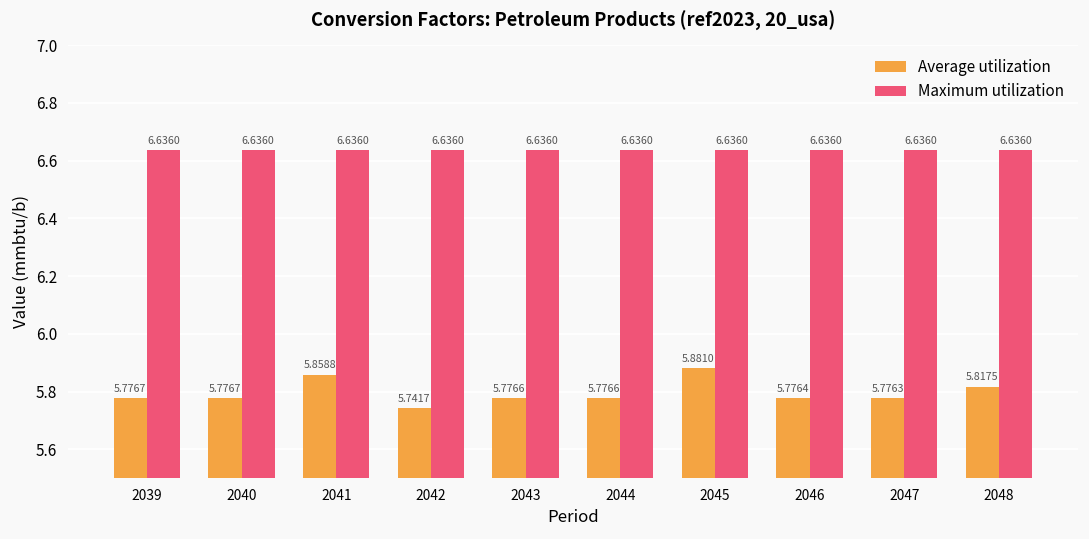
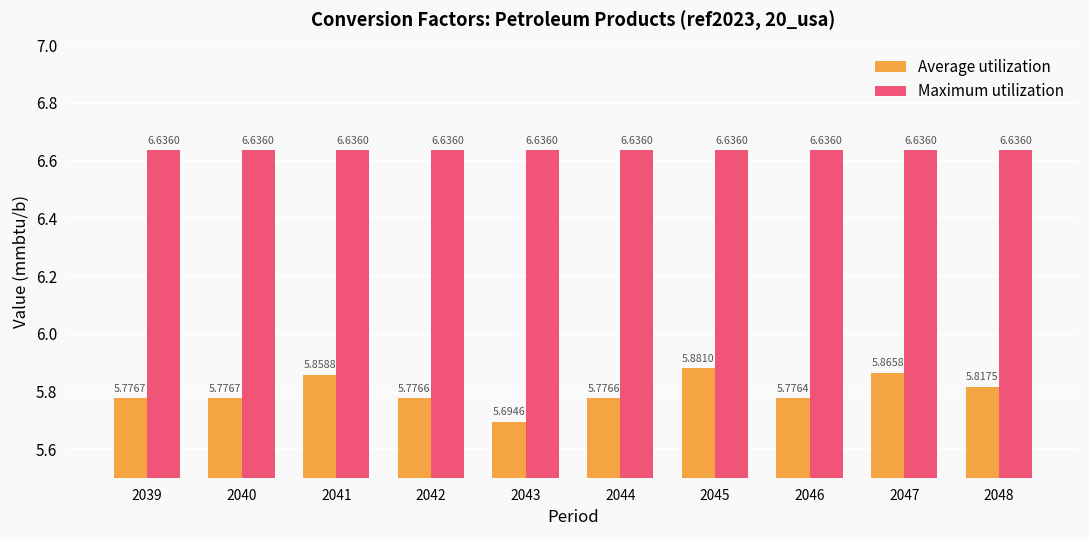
Average utilization, 2042: 5.7417 -> 5.7766
Average utilization, 2043: 5.7766 -> 5.6946
Average utilization, 2047: 5.7763 -> 5.8658
